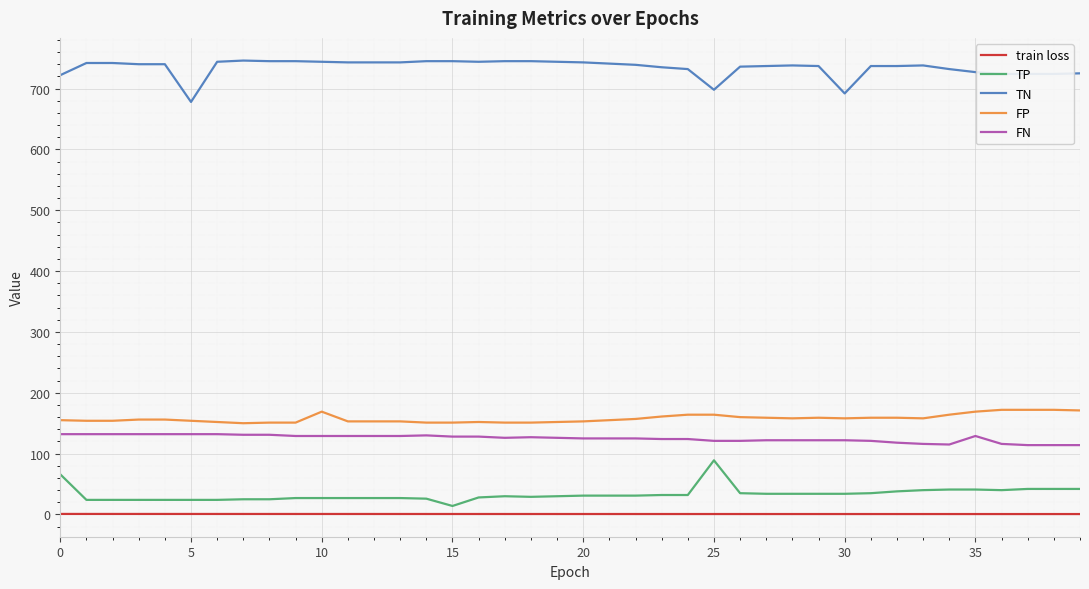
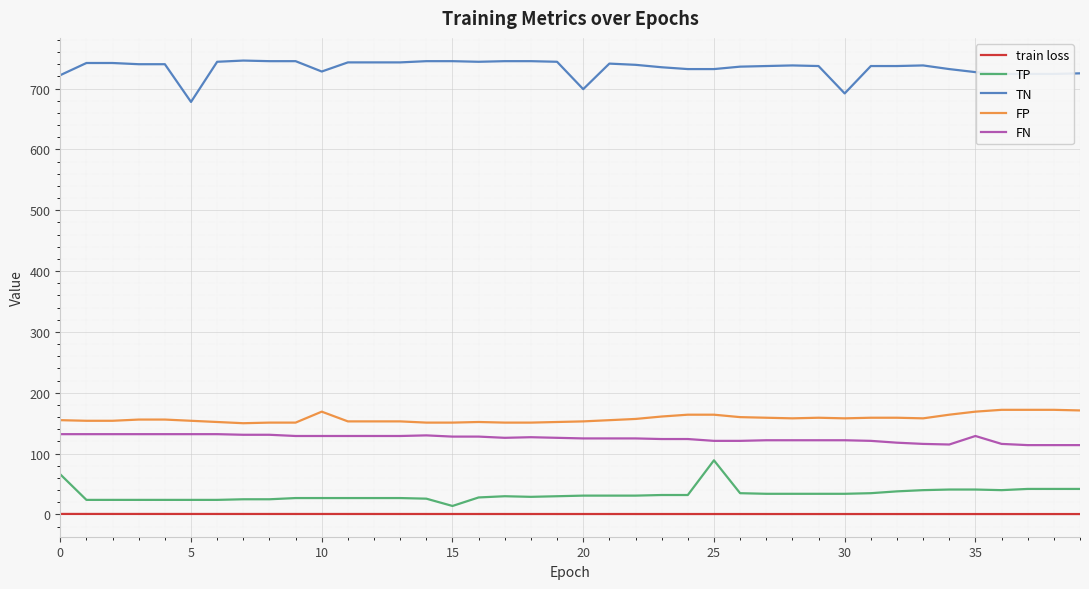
TN, 10: 740 -> 730
TN, 20: 740 -> 700
TN, 25: 700 -> 730
